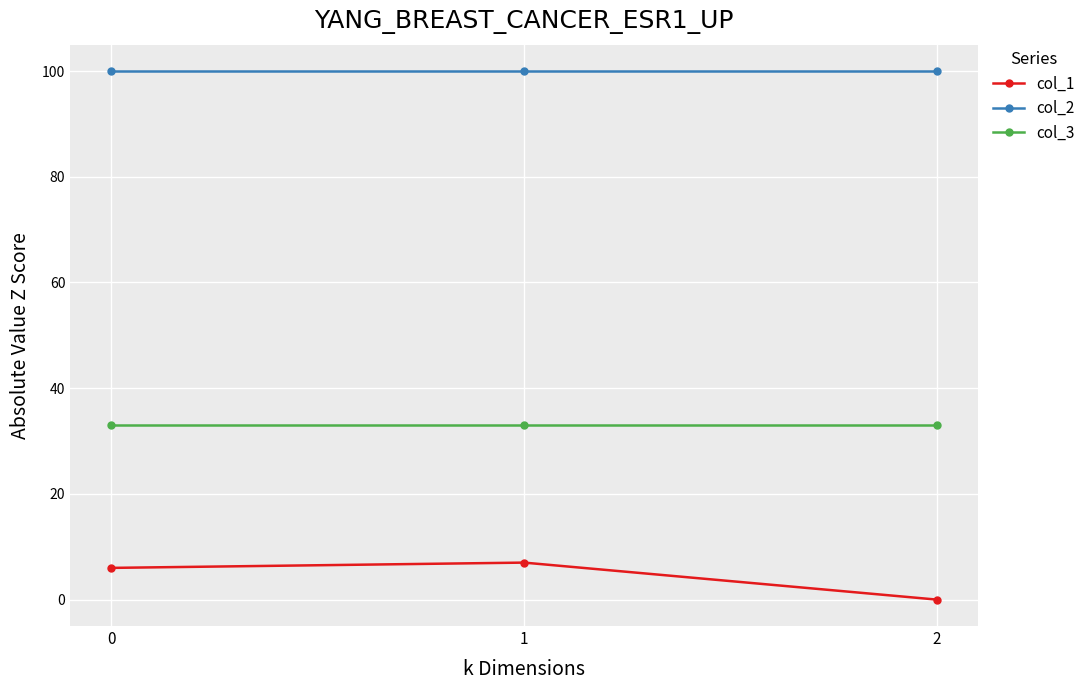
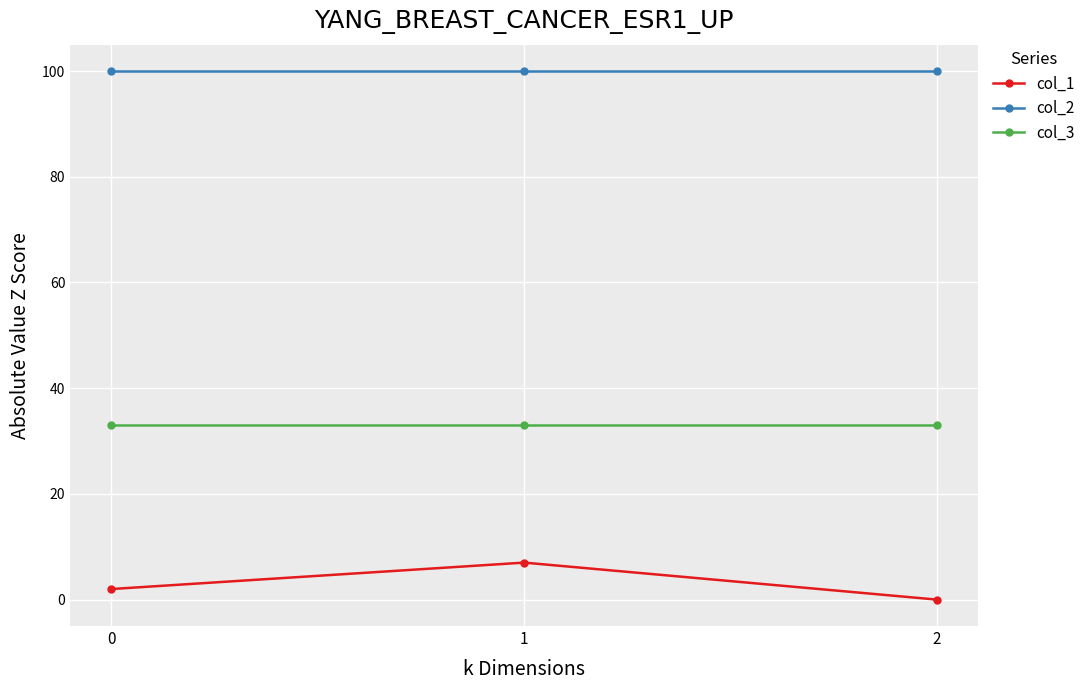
col_1, 0: 6 -> 2
